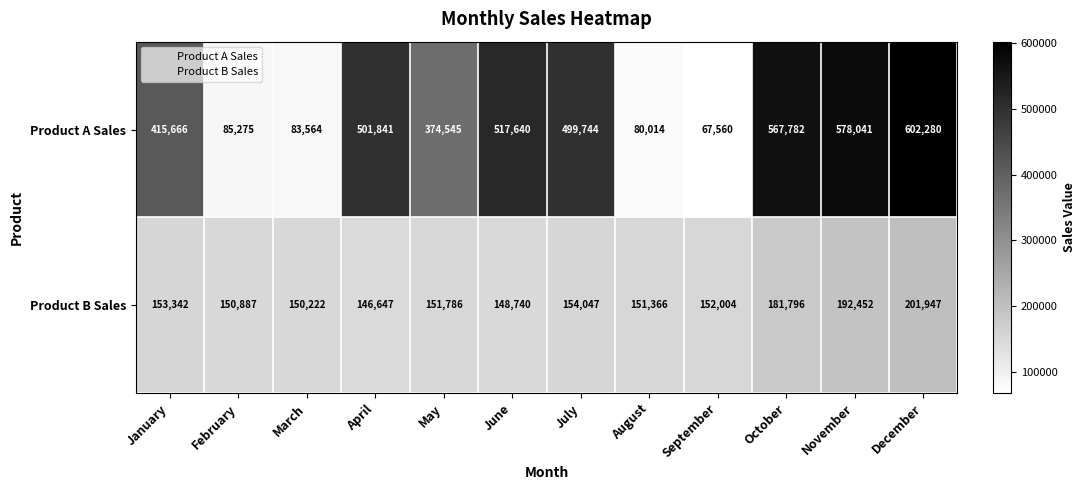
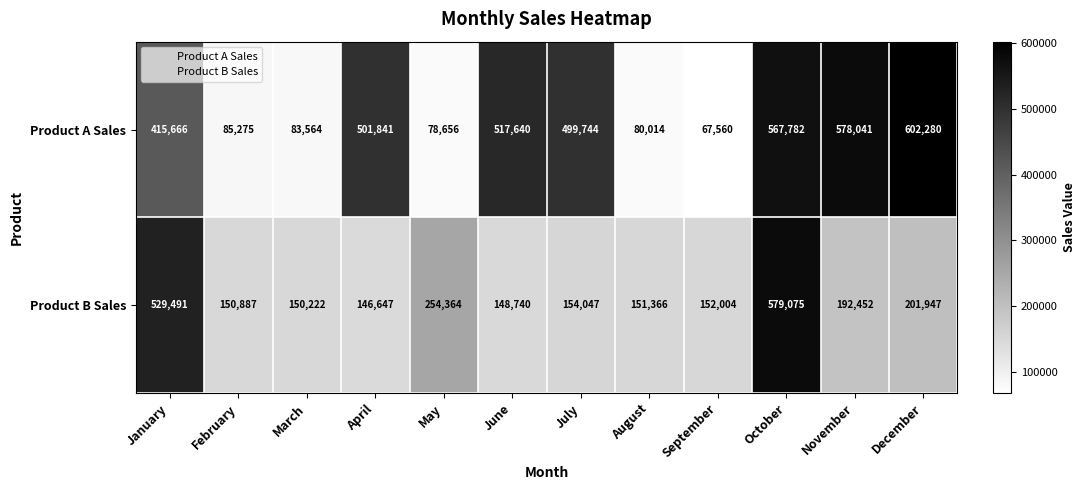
Product A Sales, May: 374,545 -> 78,656
Product B Sales, January: 153,342 -> 529,491
Product B Sales, May: 151,786 -> 254,364
Product B Sales, October: 181,796 -> 579,075
